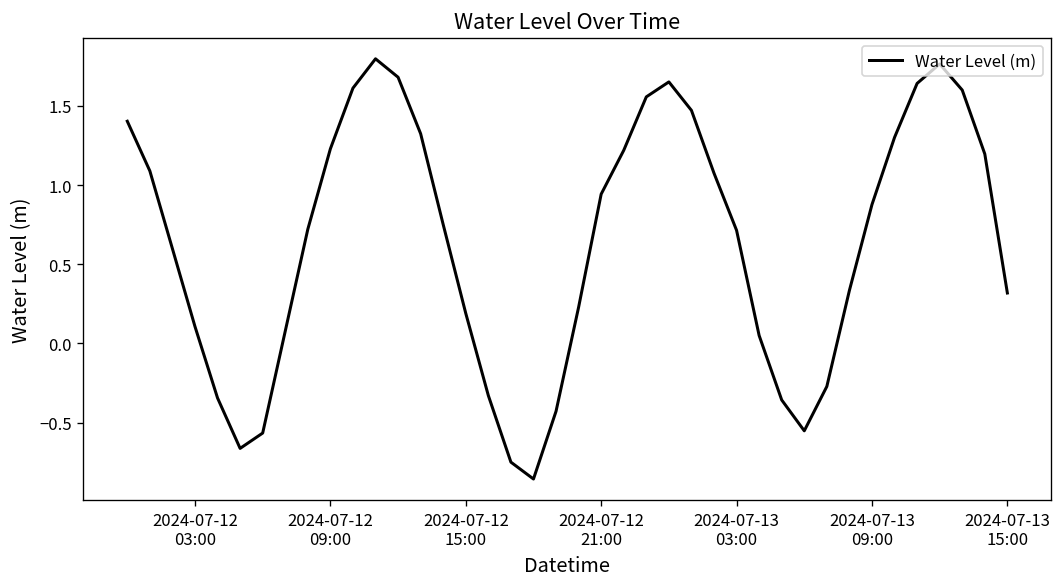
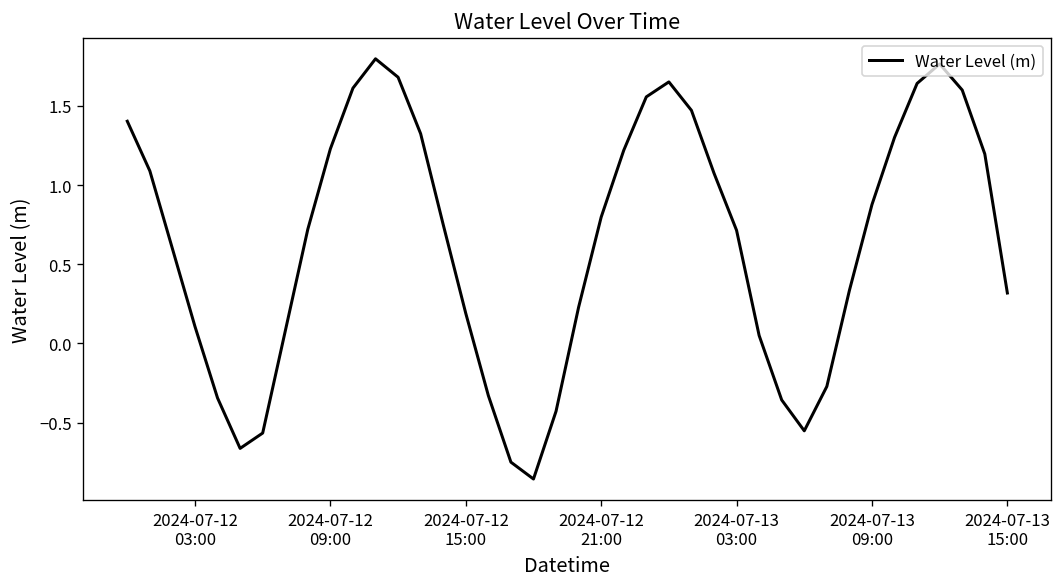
2024-07-12 21:00: 0.94 -> 0.80
